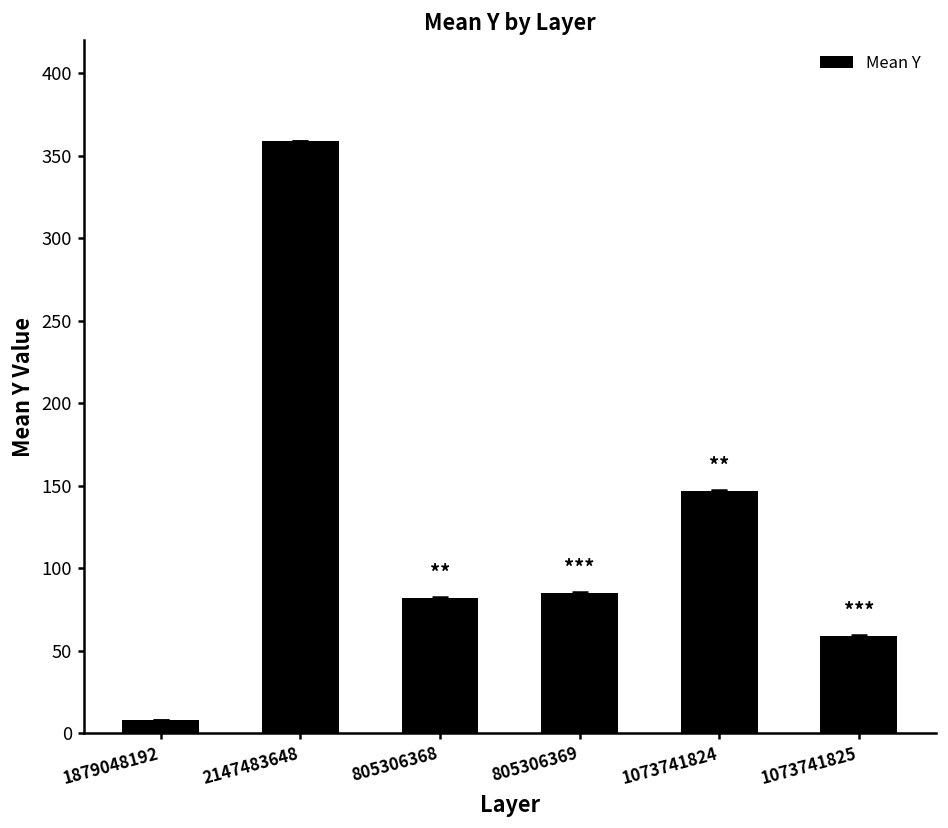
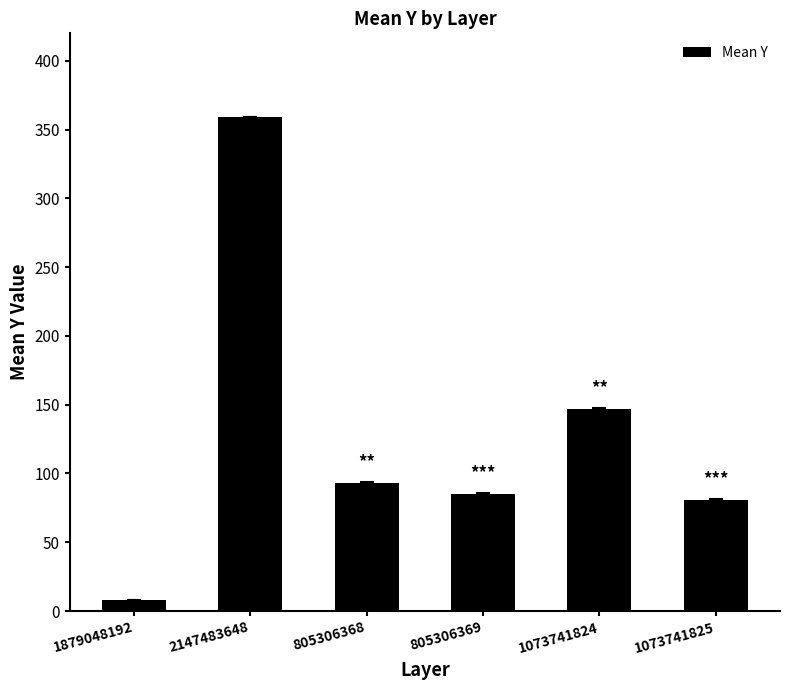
Mean Y, 805306368: 82 -> 93
Mean Y, 1073741825: 59 -> 81
